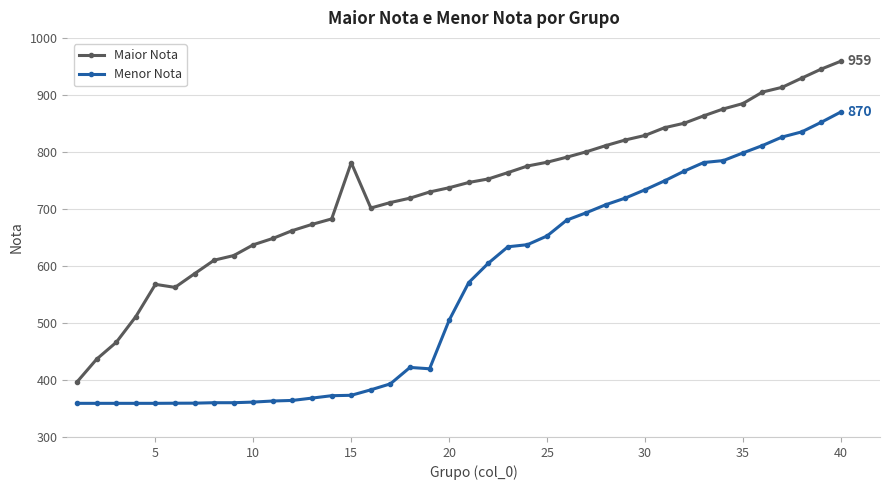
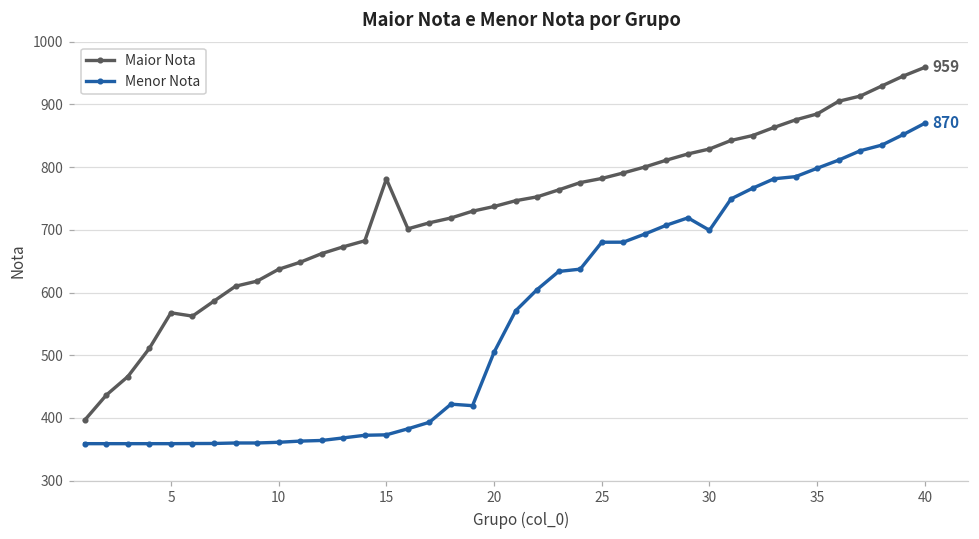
Menor Nota, 25: 650 -> 680
Menor Nota, 30: 730 -> 700
